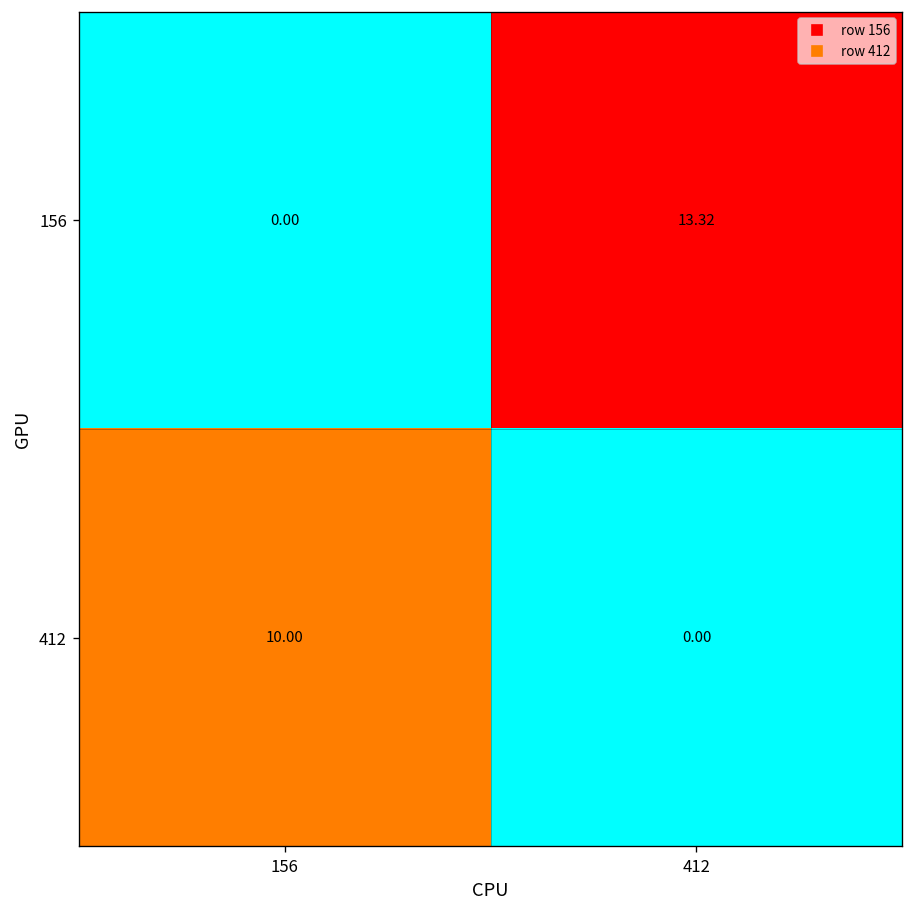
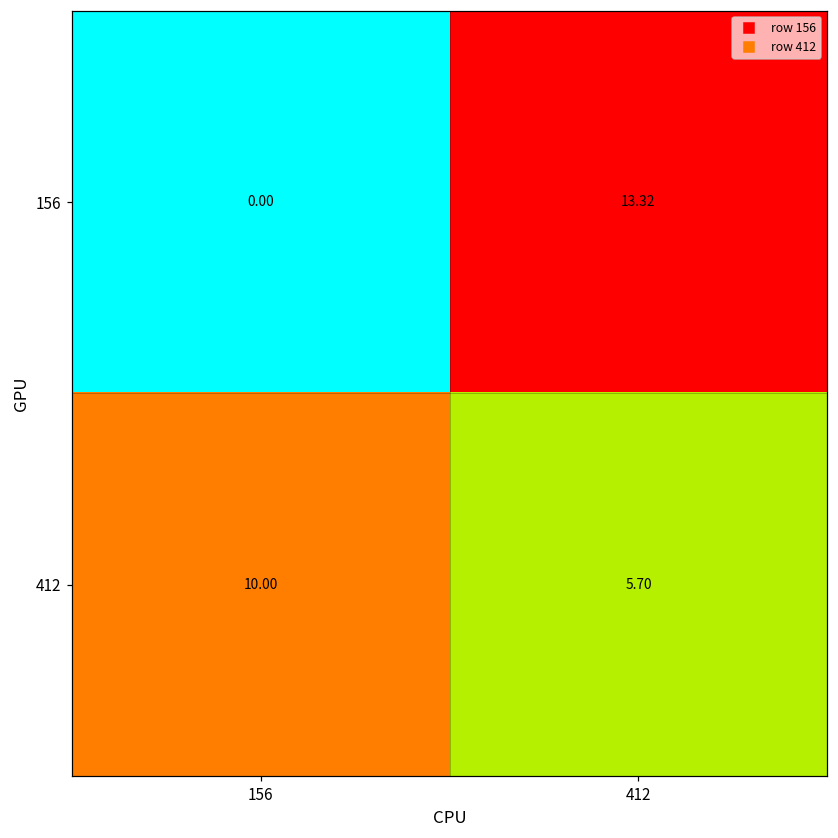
412, 412: 0.00 -> 5.70
